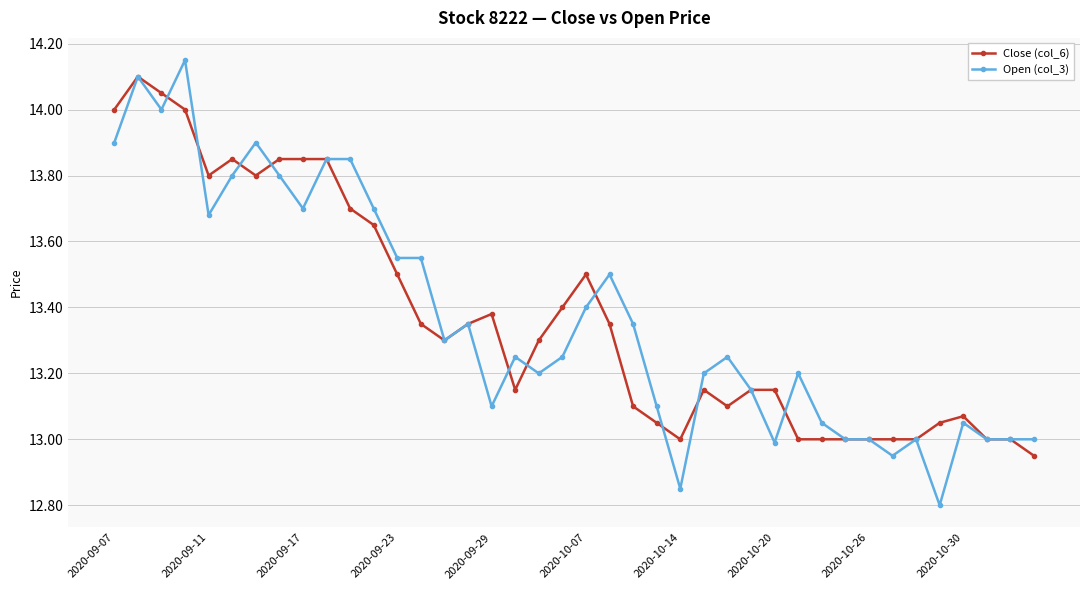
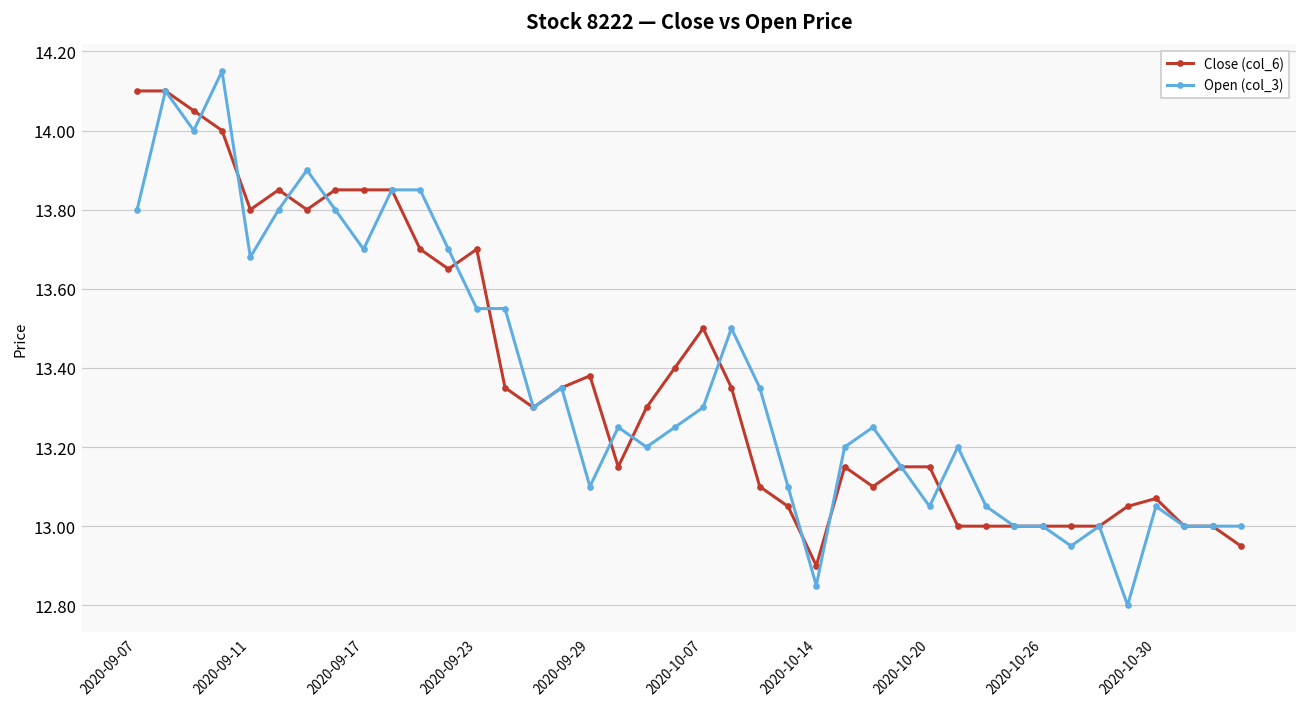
Close (col_6), 2020-09-07: 14.0 -> 14.1
Open (col_3), 2020-09-07: 13.9 -> 13.8
Close (col_6), 2020-09-23: 13.5 -> 13.7
Open (col_3), 2020-10-07: 13.4 -> 13.3
Close (col_6), 2020-10-14: 13.0 -> 12.9
Open (col_3), 2020-10-20: 12.99 -> 13.05
